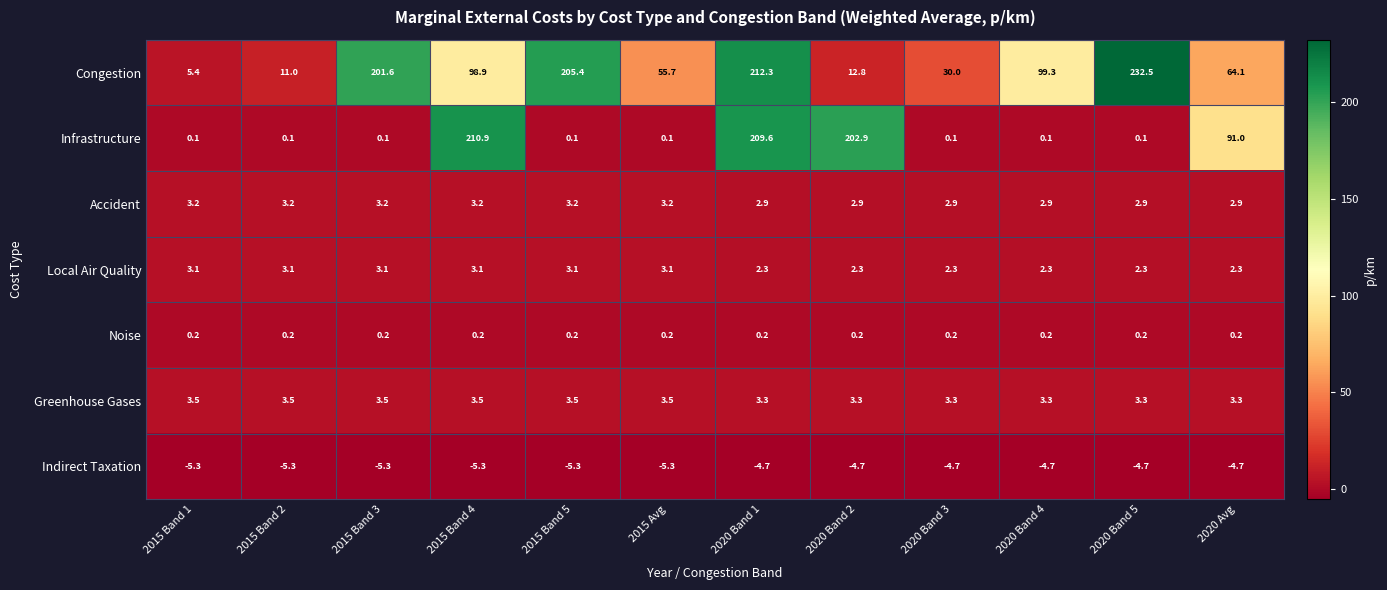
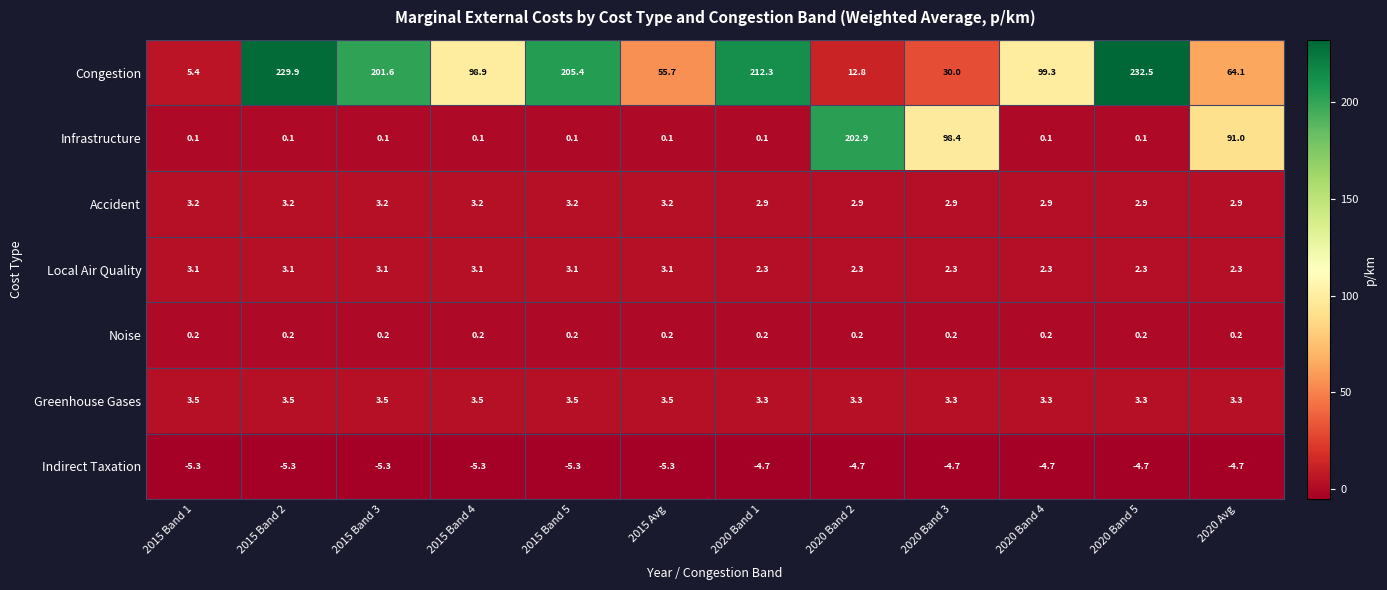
Congestion, 2015 Band 2: 11.0 -> 229.9
Infrastructure, 2015 Band 4: 210.9 -> 0.1
Infrastructure, 2020 Band 1: 209.6 -> 0.1
Infrastructure, 2020 Band 3: 0.1 -> 98.4
